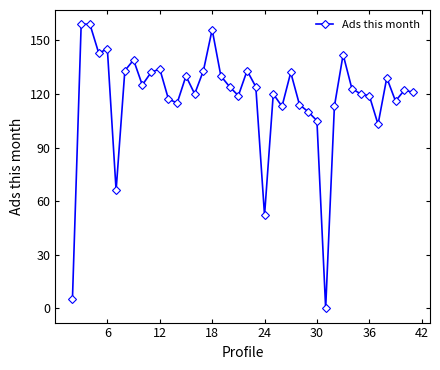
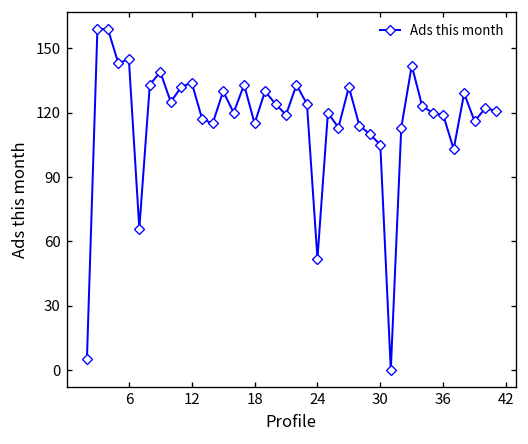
18: 156 -> 115
